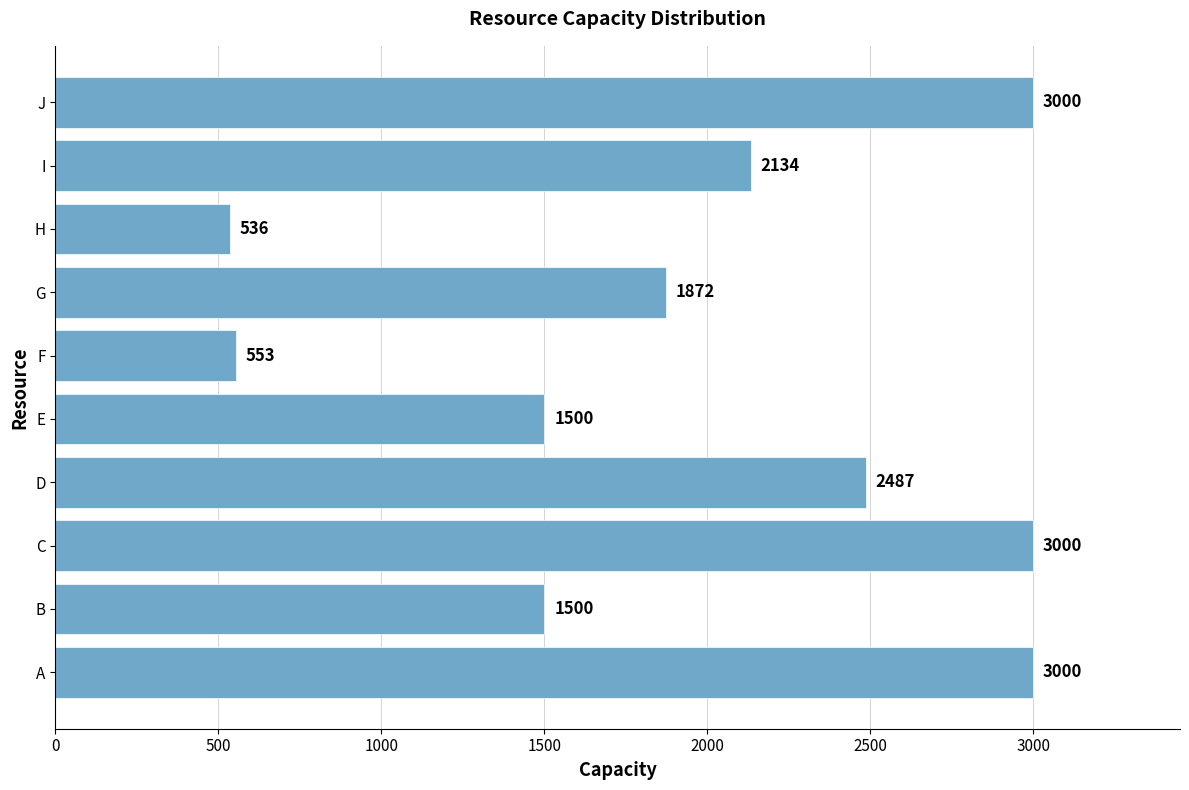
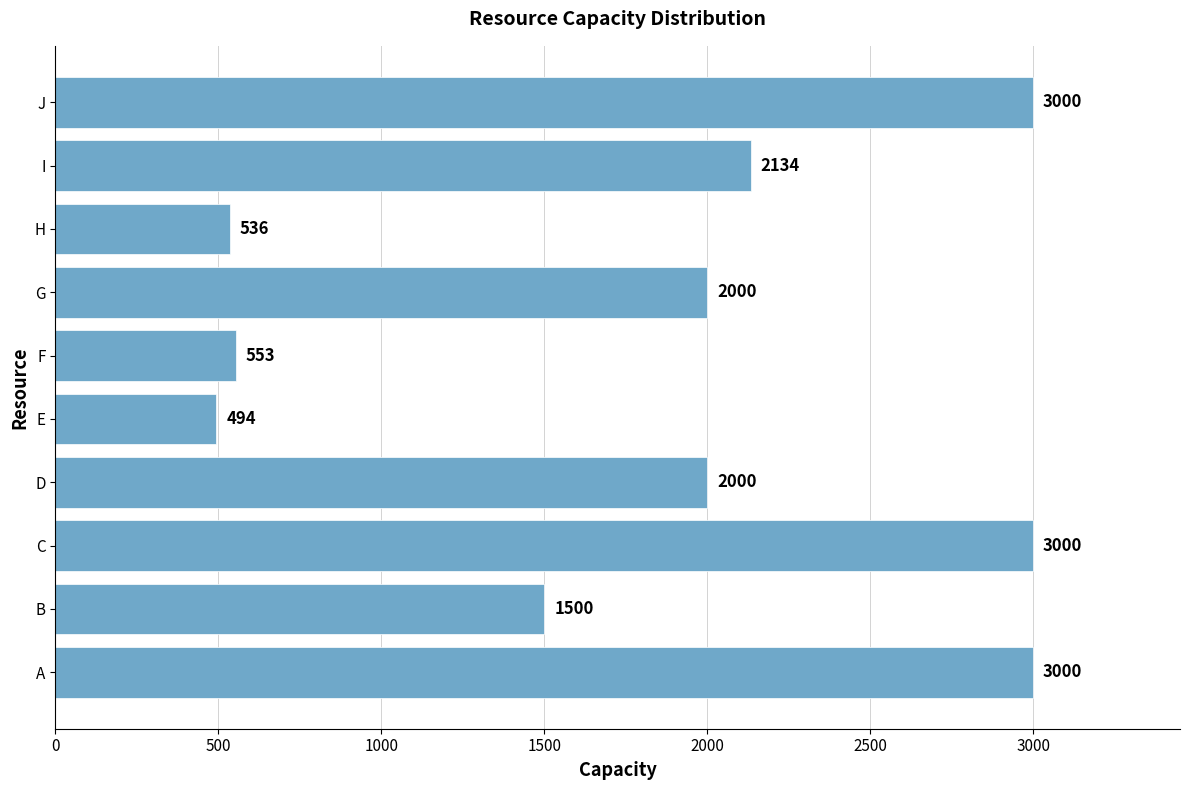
G: 1872 -> 2000
E: 1500 -> 494
D: 2487 -> 2000
